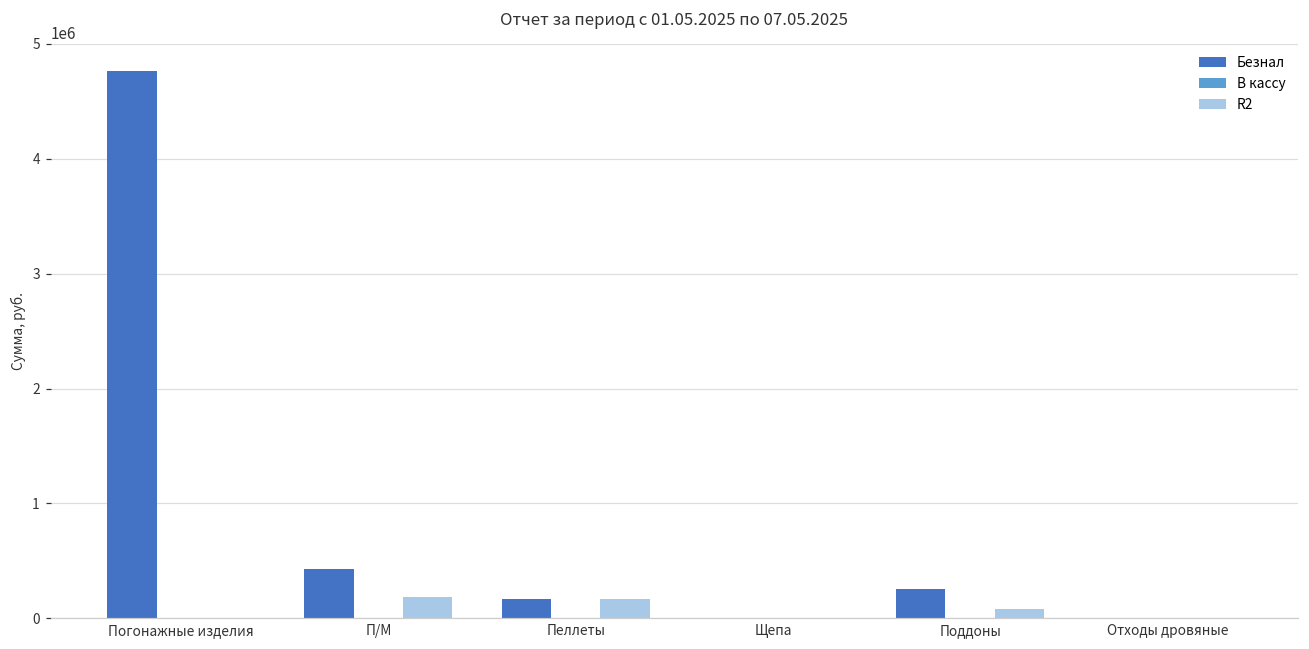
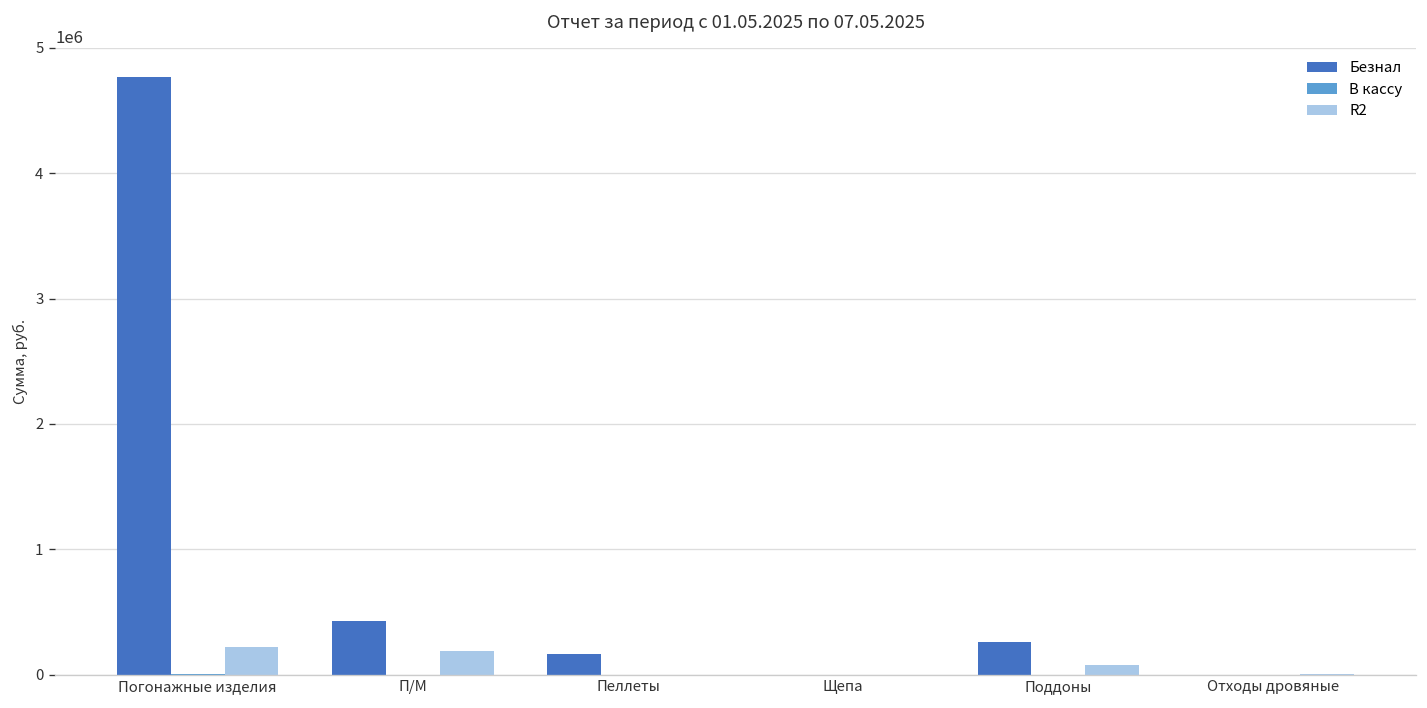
R2, Погонажные изделия: 0 -> 220000
R2, Пеллеты: 170000 -> 0
